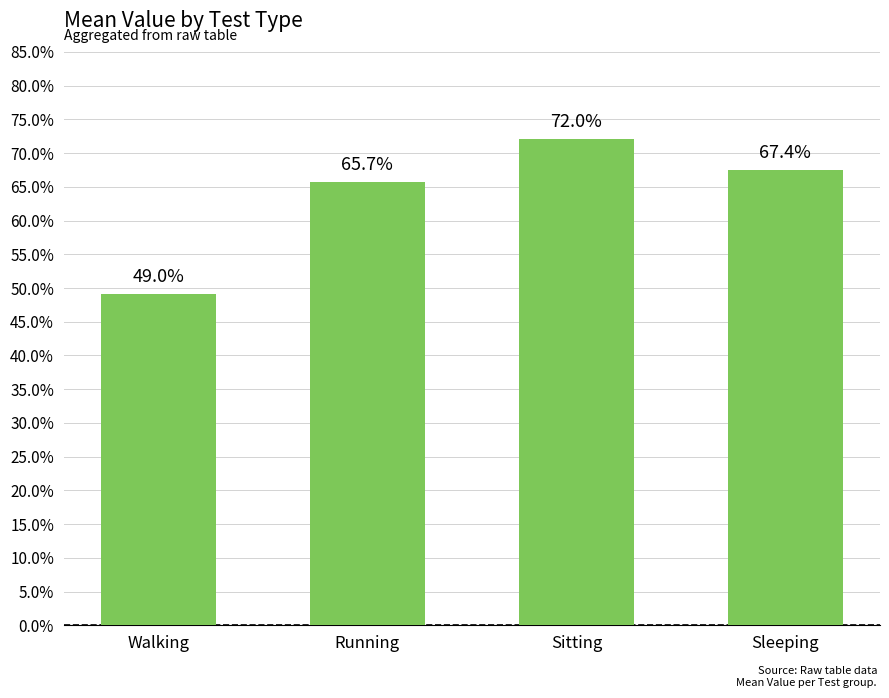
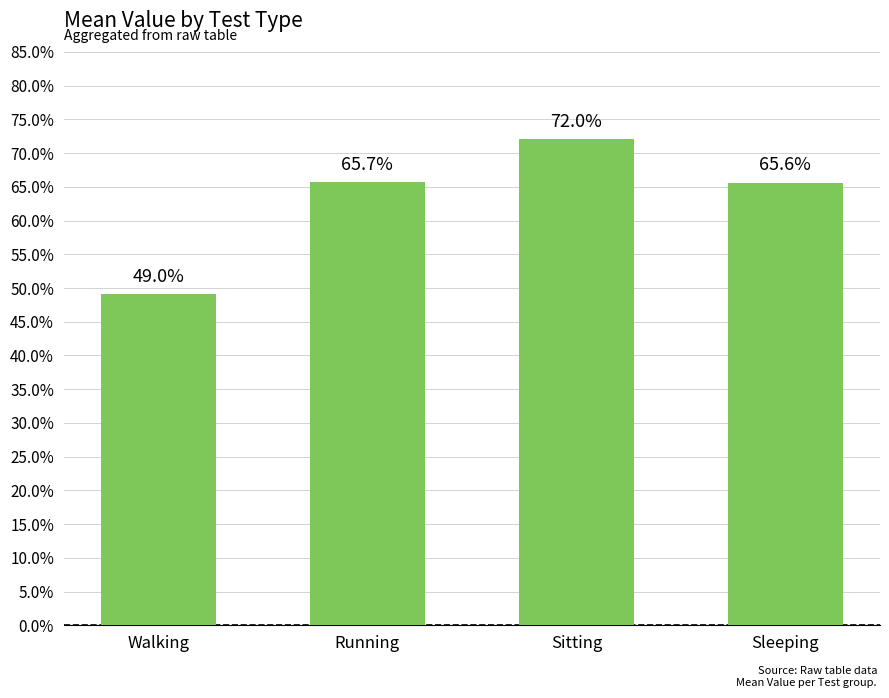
Sleeping: 67.4% -> 65.6%
